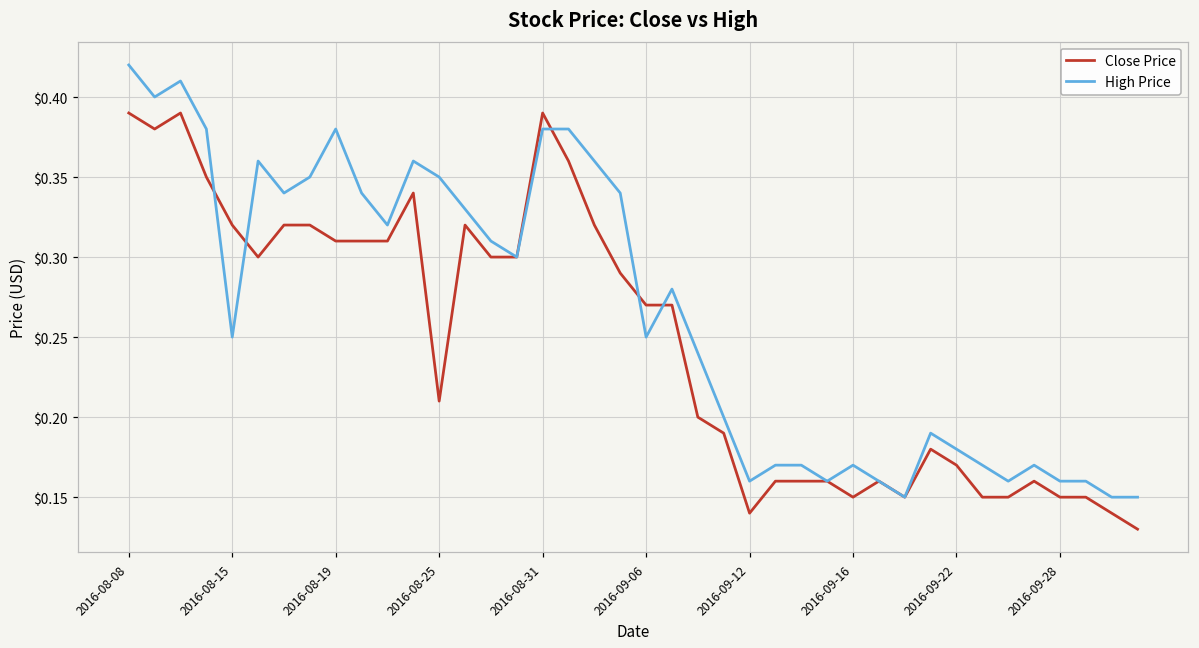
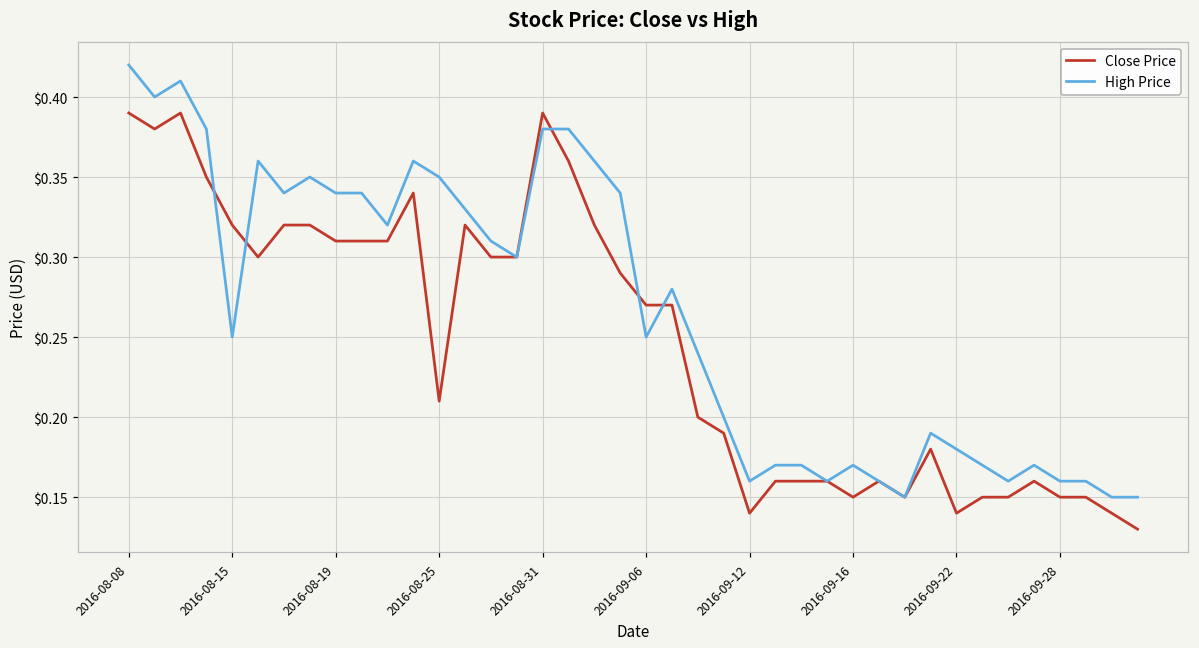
High Price, 2016-08-19: $0.38 -> $0.34
Close Price, 2016-09-22: $0.17 -> $0.14
